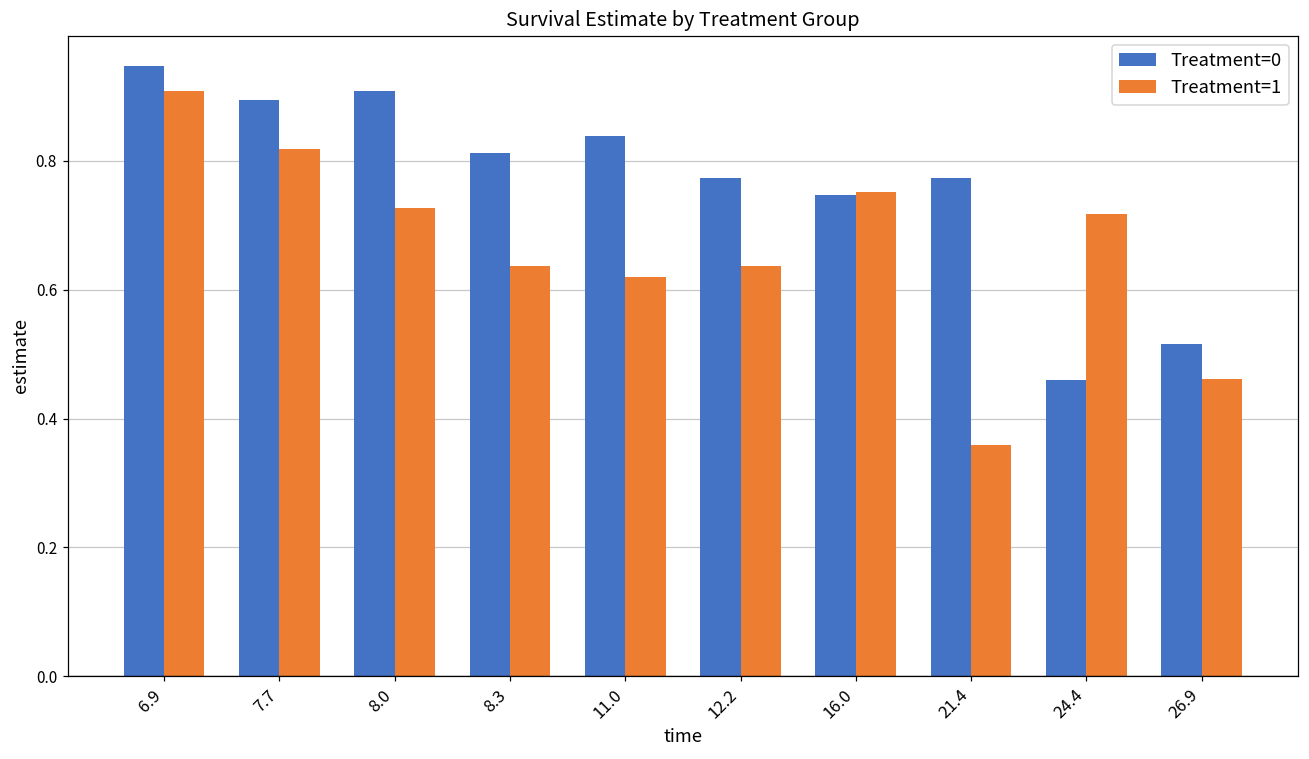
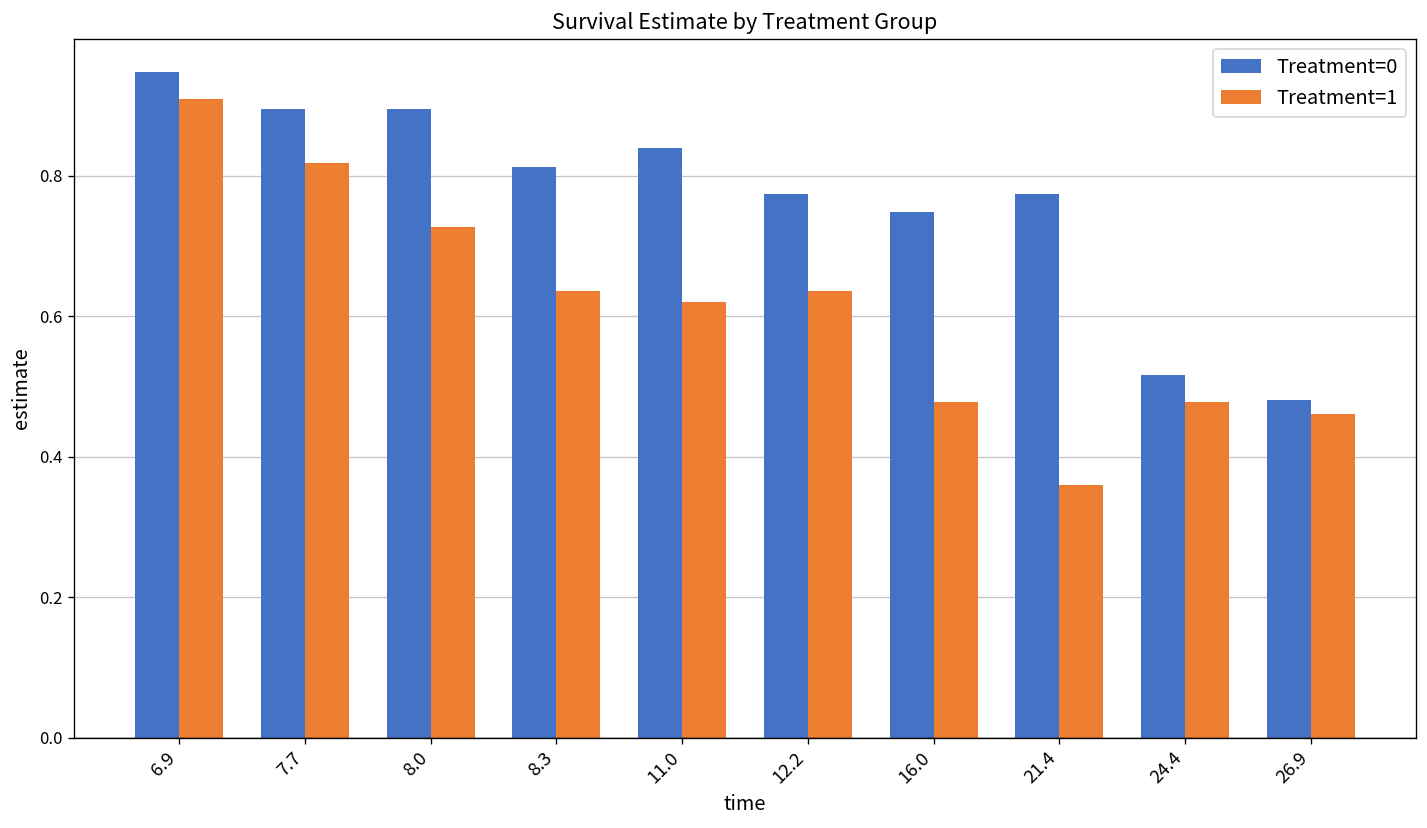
Treatment=0, 8.0: 0.91 -> 0.89
Treatment=1, 16.0: 0.75 -> 0.48
Treatment=0, 24.4: 0.46 -> 0.52
Treatment=1, 24.4: 0.72 -> 0.48
Treatment=0, 26.9: 0.52 -> 0.48
